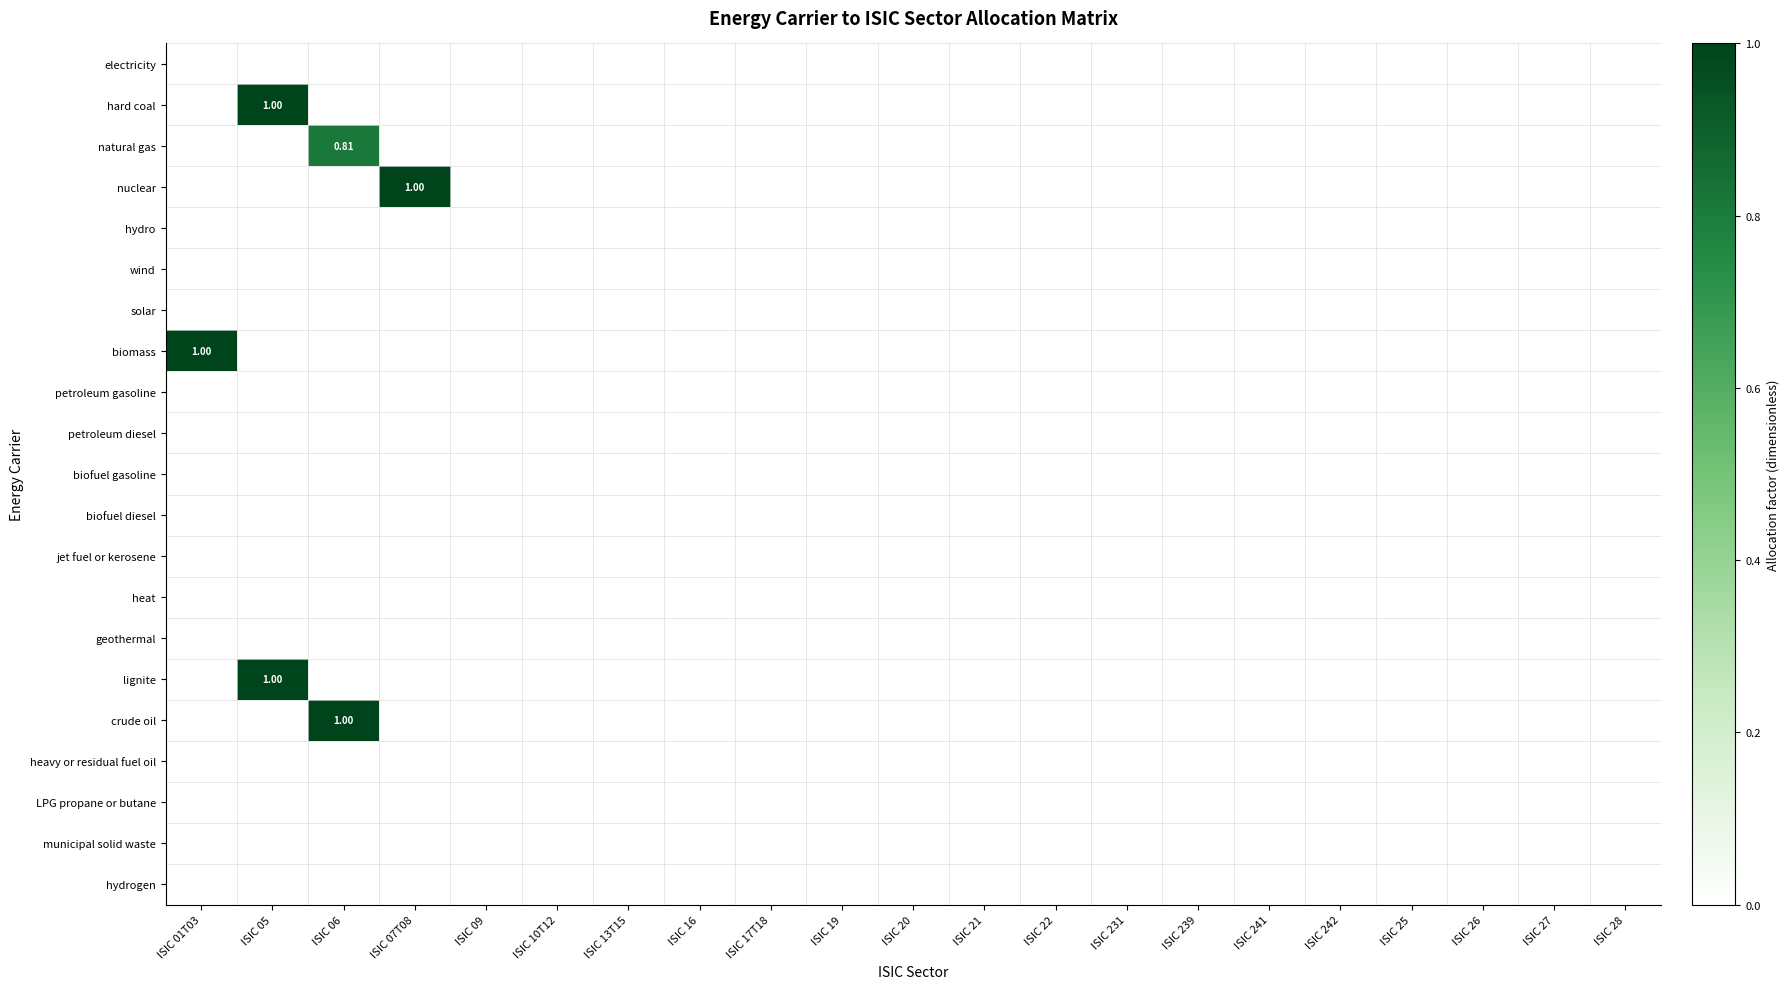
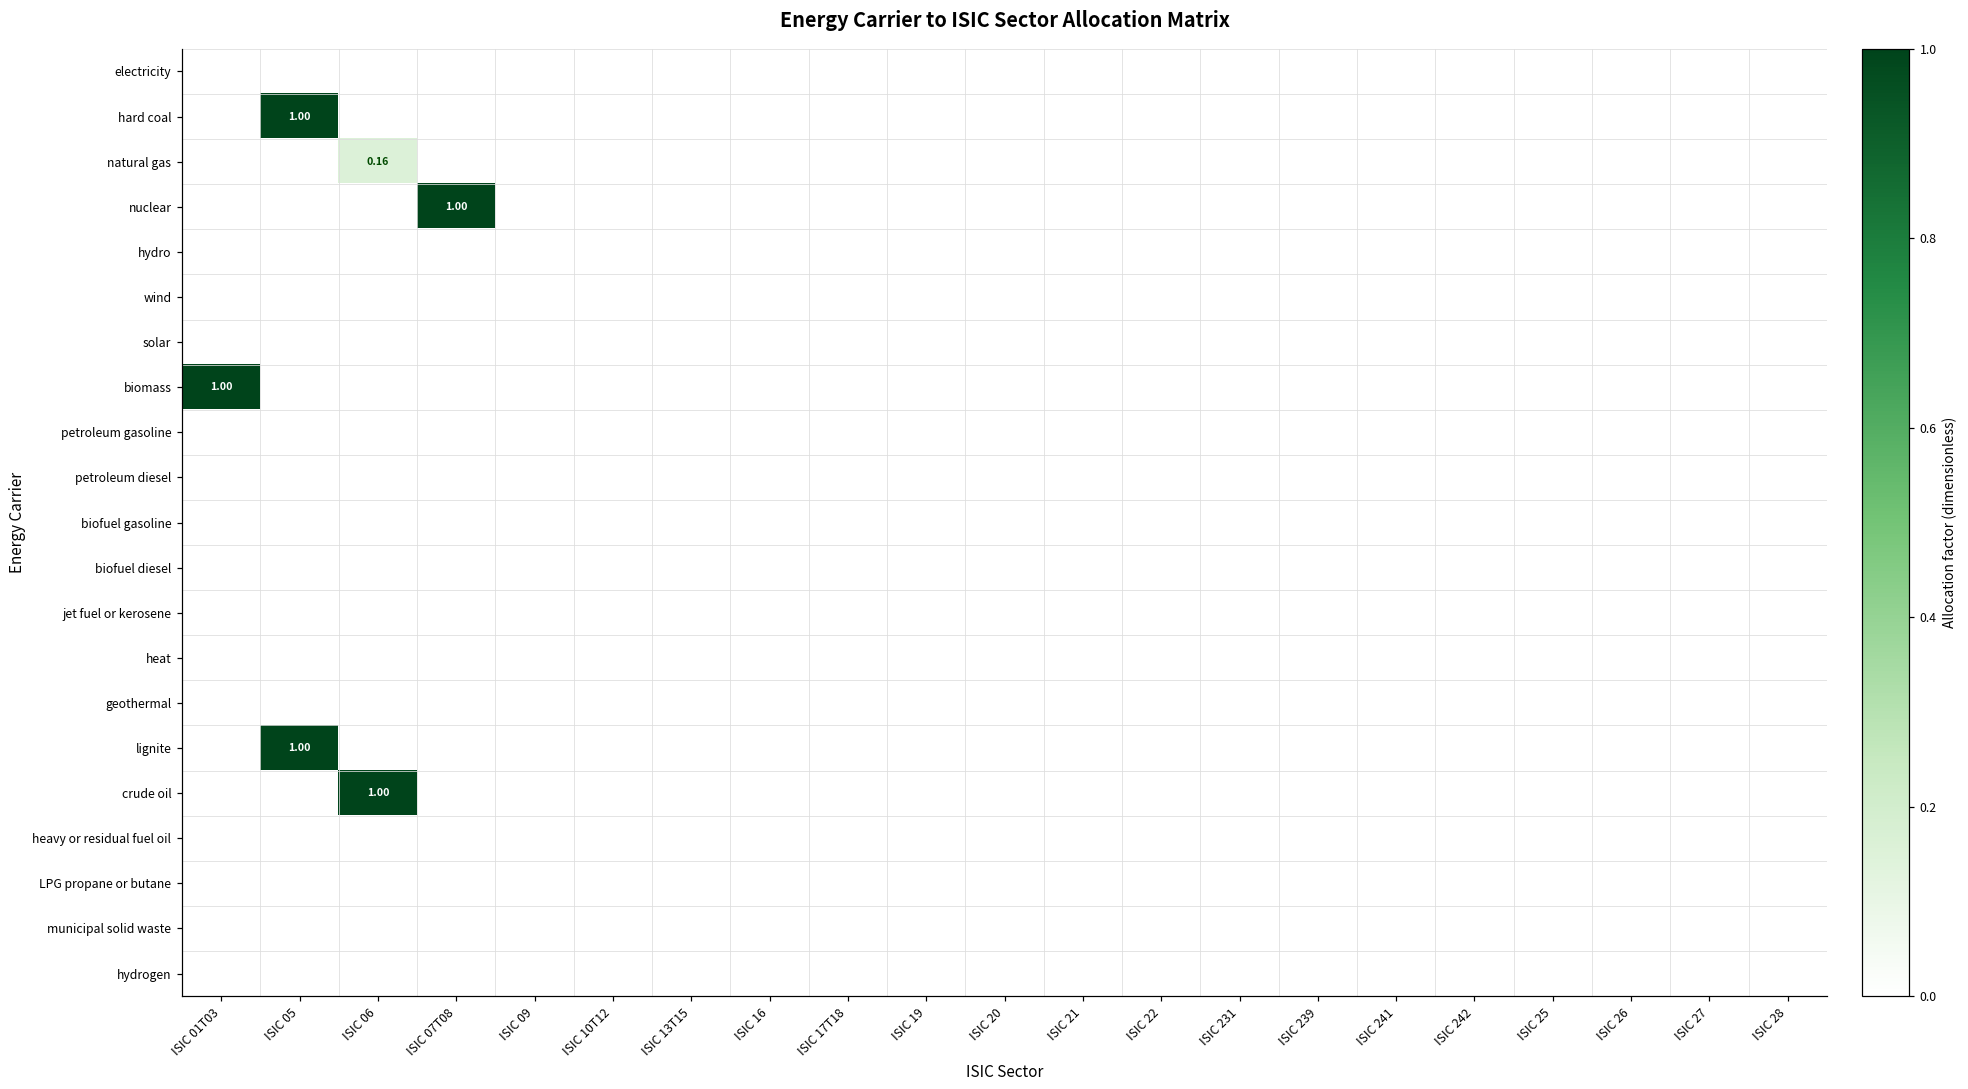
natural gas, ISIC 06: 0.81 -> 0.16
